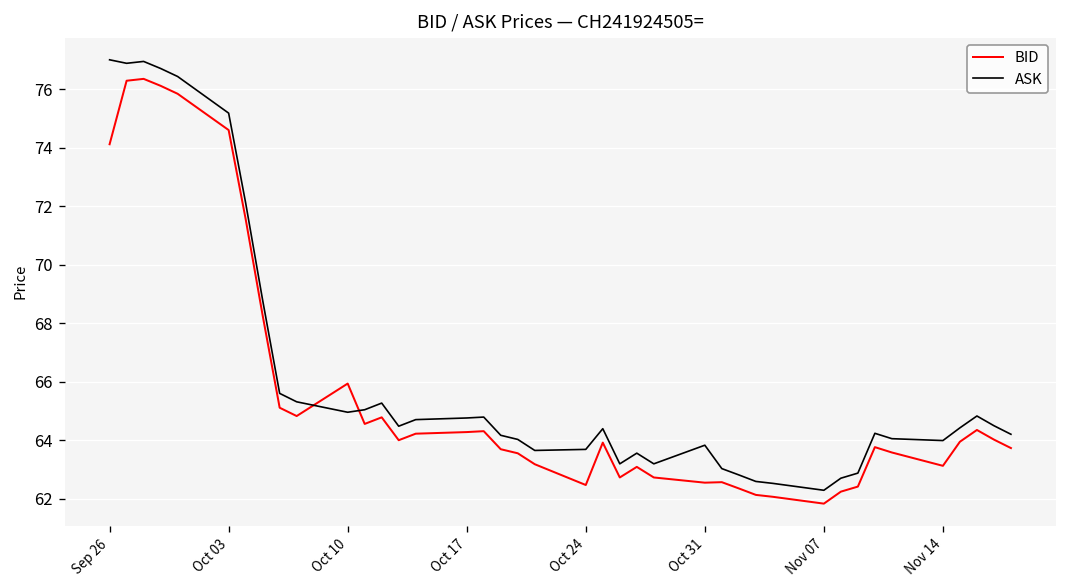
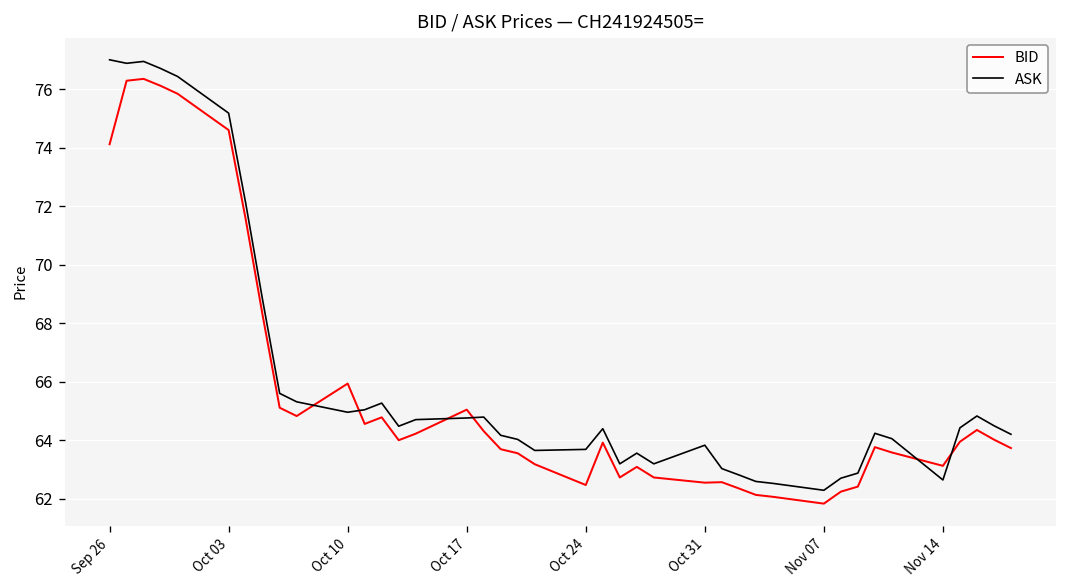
BID, Oct 17: 64.3 -> 65.0
ASK, Nov 14: 64.0 -> 62.6
